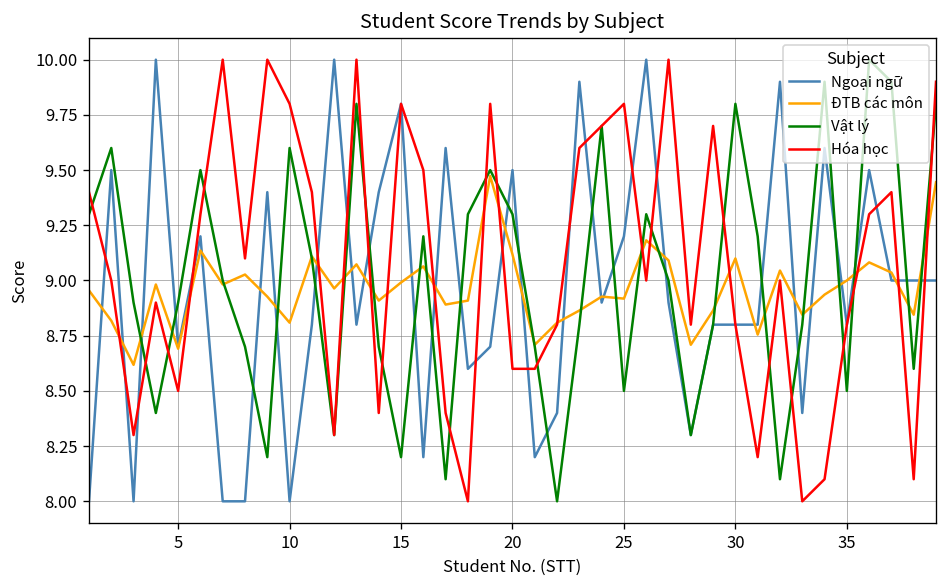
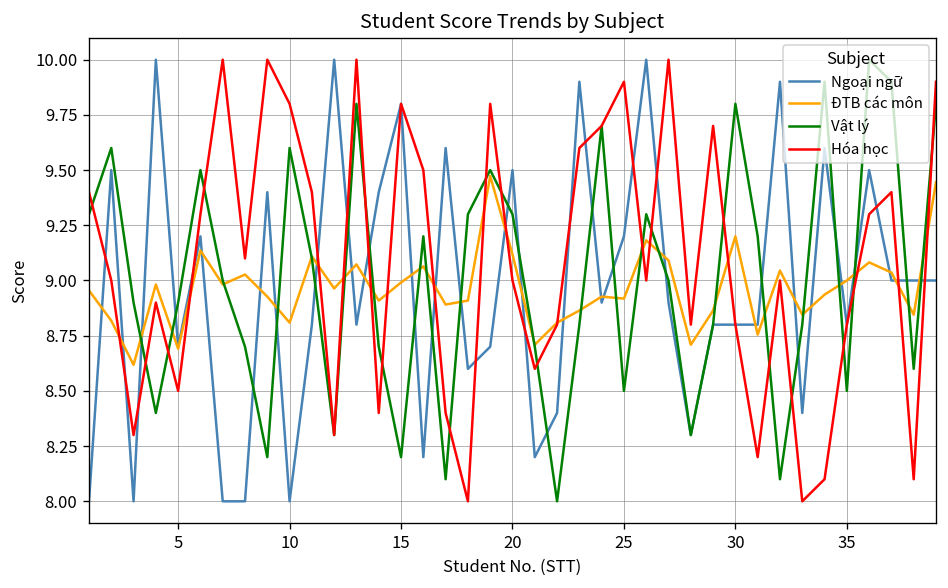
Hóa học, 20: 8.6 -> 9.0
Hóa học, 25: 9.8 -> 9.9
ĐTB các môn, 30: 9.1 -> 9.2
